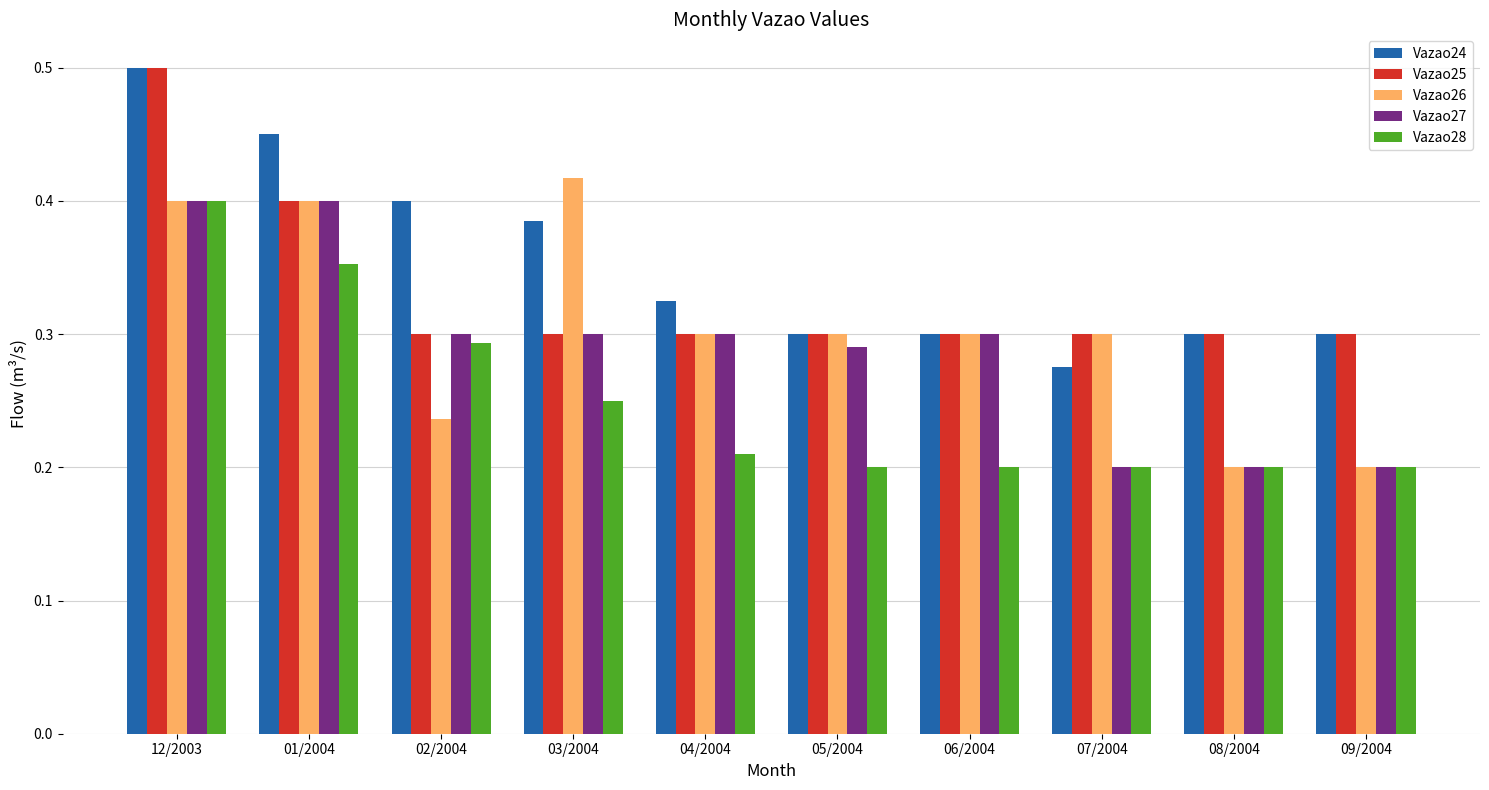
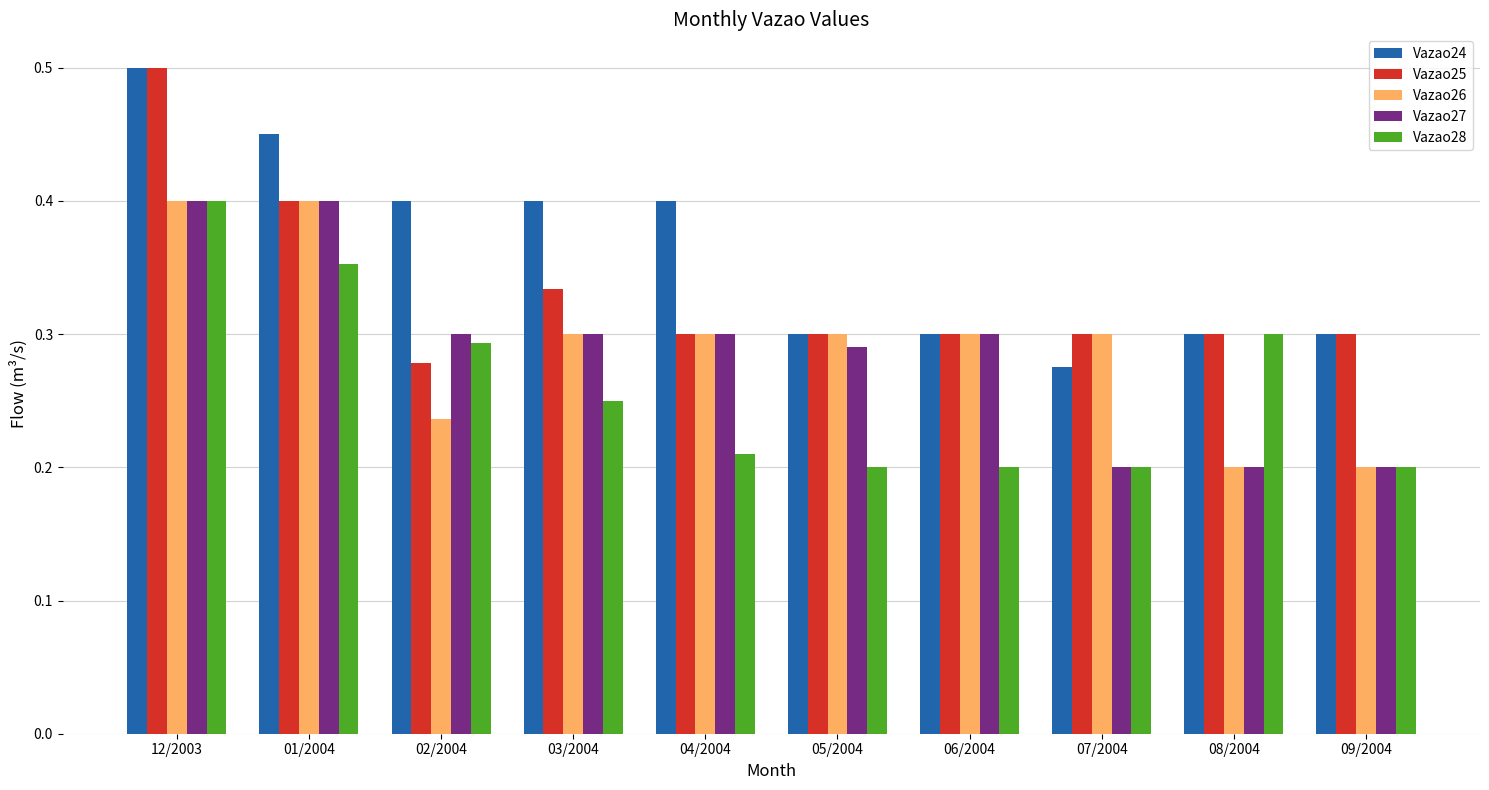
Vazao25, 02/2004: 0.300 -> 0.278
Vazao24, 03/2004: 0.385 -> 0.400
Vazao25, 03/2004: 0.300 -> 0.334
Vazao26, 03/2004: 0.417 -> 0.300
Vazao24, 04/2004: 0.325 -> 0.400
Vazao28, 08/2004: 0.2 -> 0.3
